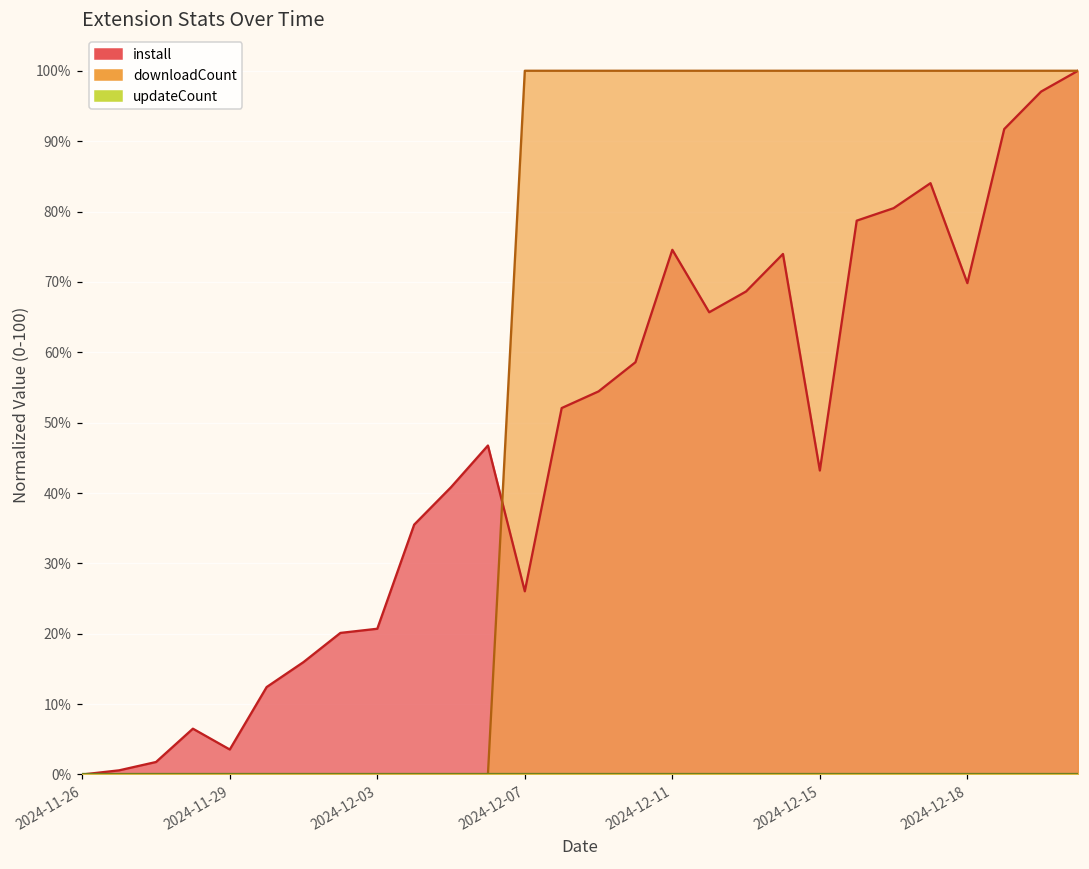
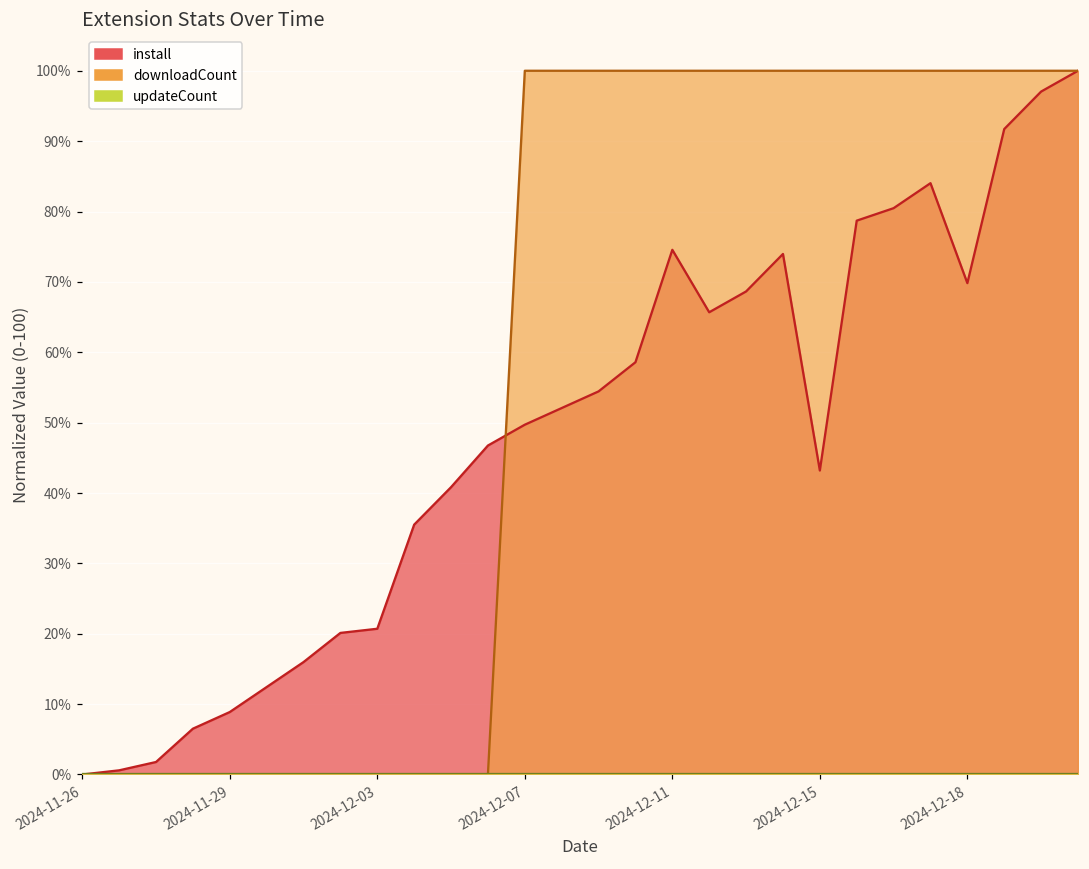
install, 2024-11-29: 4% -> 9%
install, 2024-12-07: 26% -> 50%
